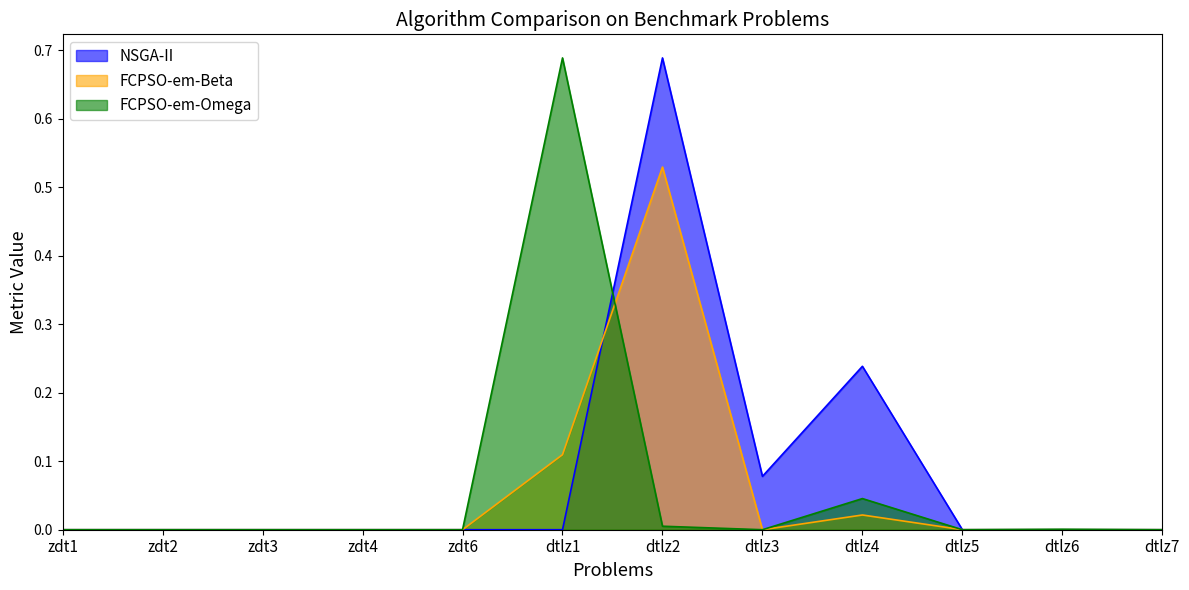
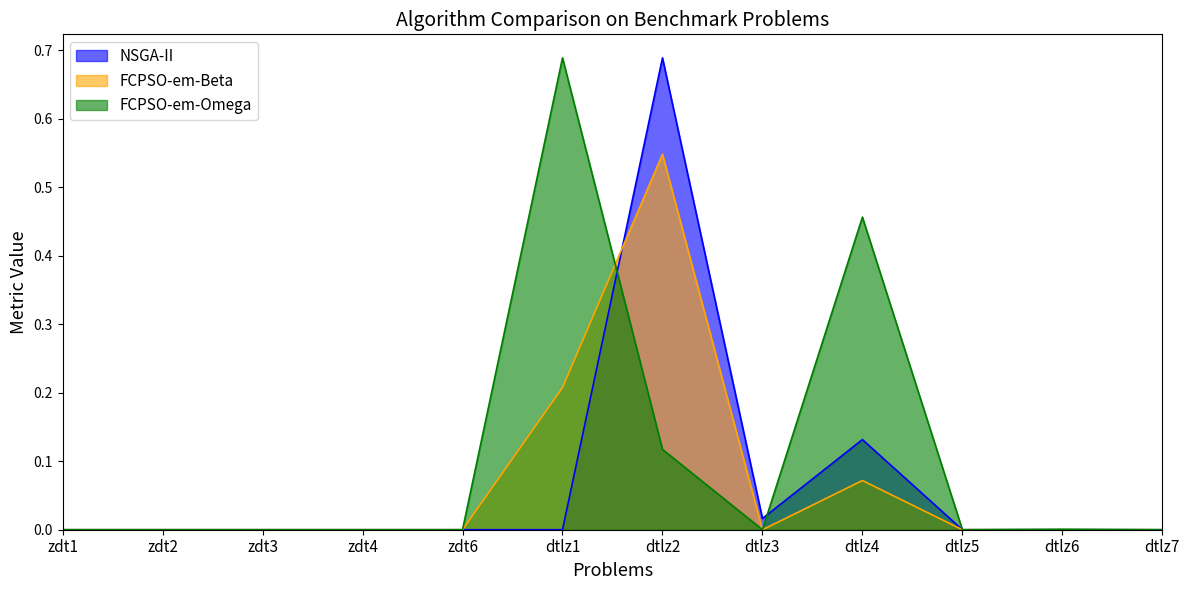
FCPSO-em-Beta, dtlz1: 0.11 -> 0.21
FCPSO-em-Beta, dtlz2: 0.53 -> 0.55
FCPSO-em-Omega, dtlz2: 0.01 -> 0.12
NSGA-II, dtlz3: 0.08 -> 0.02
NSGA-II, dtlz4: 0.24 -> 0.13
FCPSO-em-Beta, dtlz4: 0.02 -> 0.07
FCPSO-em-Omega, dtlz4: 0.05 -> 0.46
